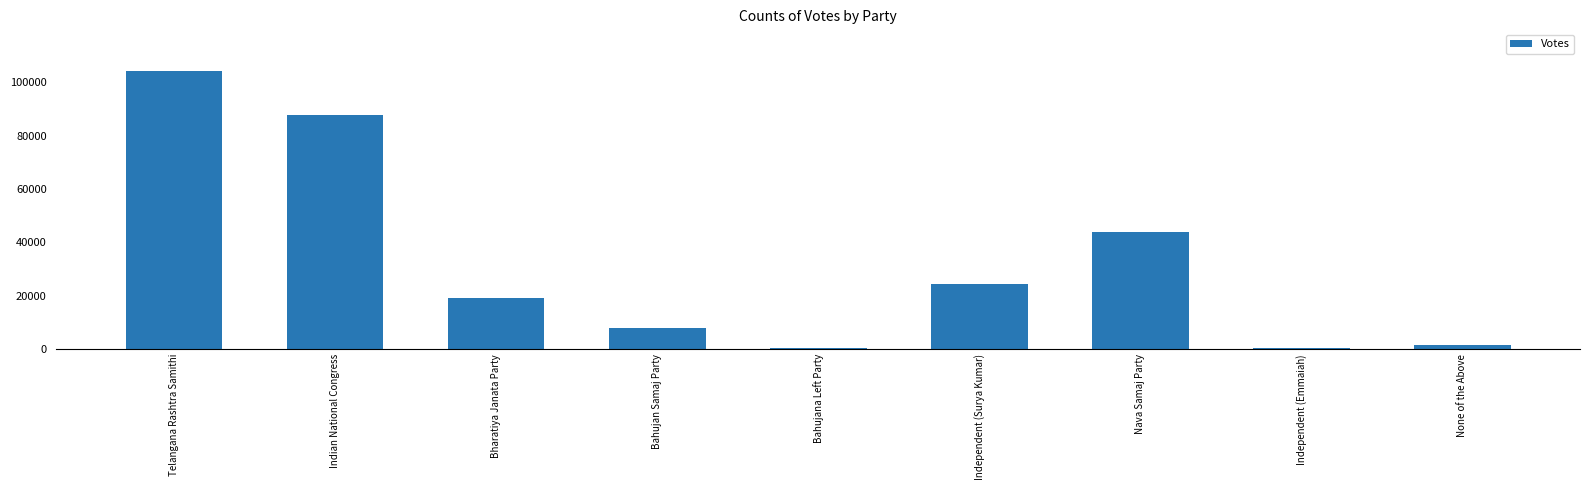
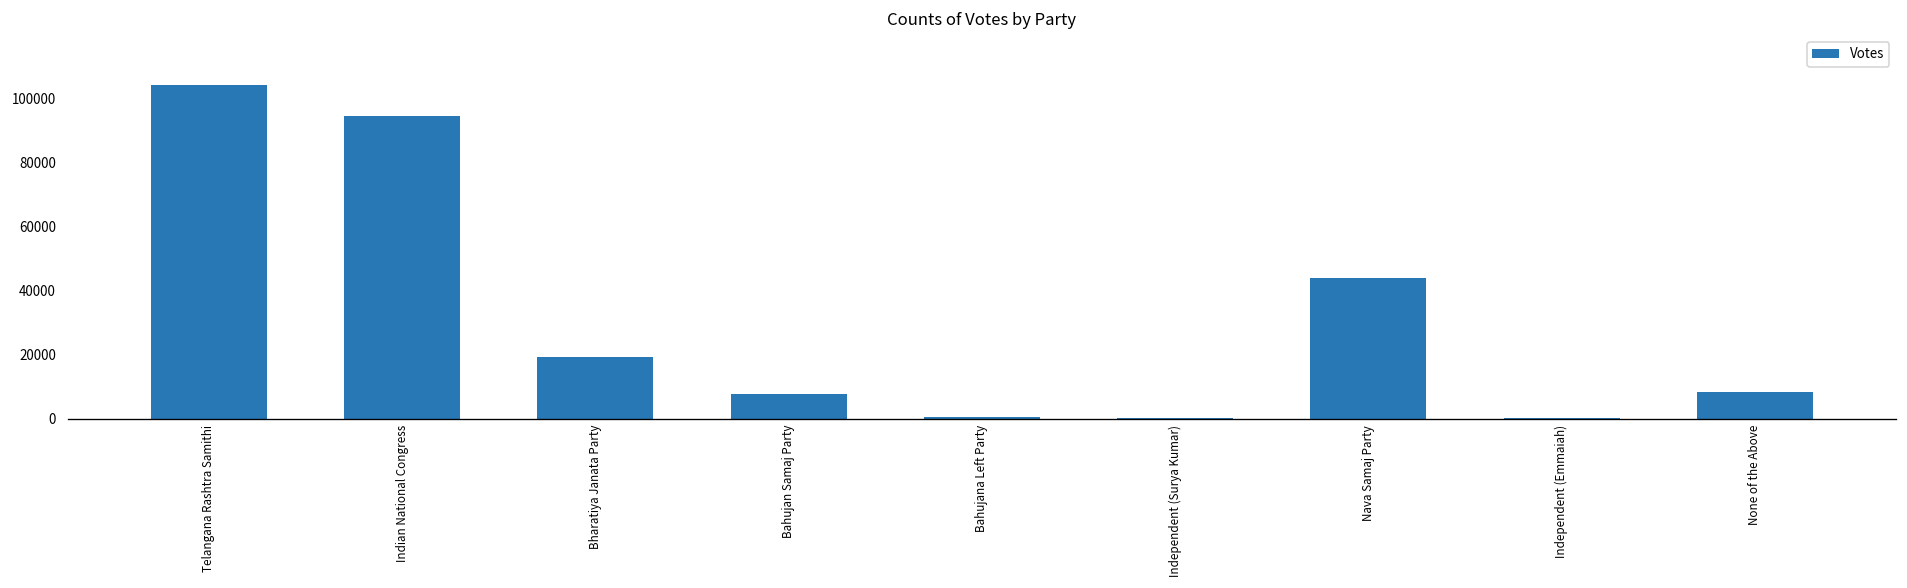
Indian National Congress: 88000 -> 95000
Independent (Surya Kumar): 24000 -> 0
None of the Above: 2000 -> 9000
